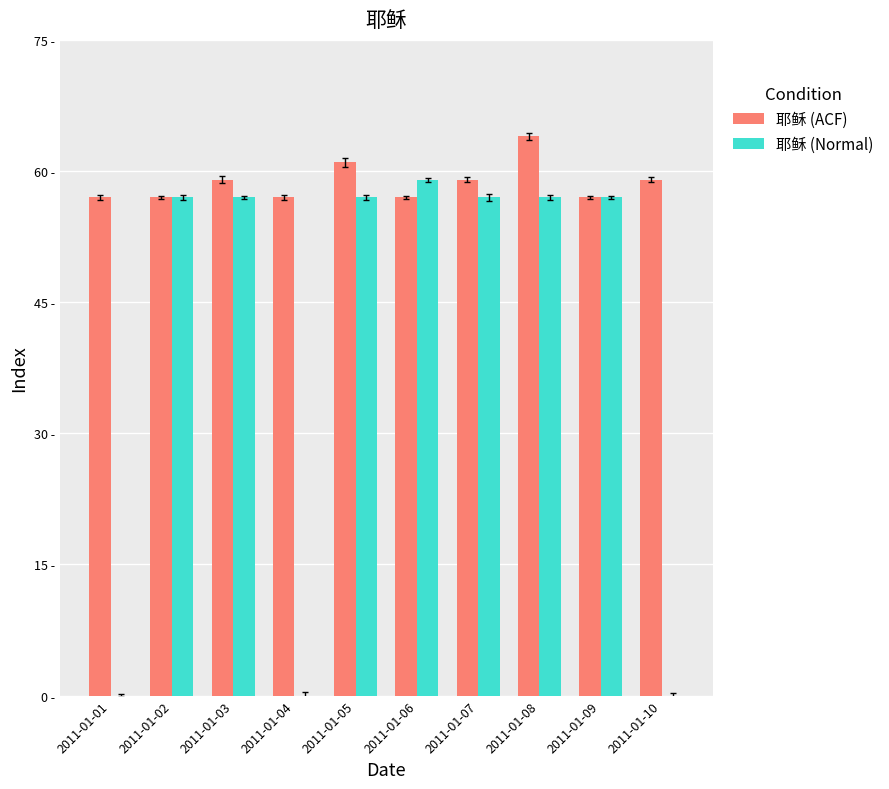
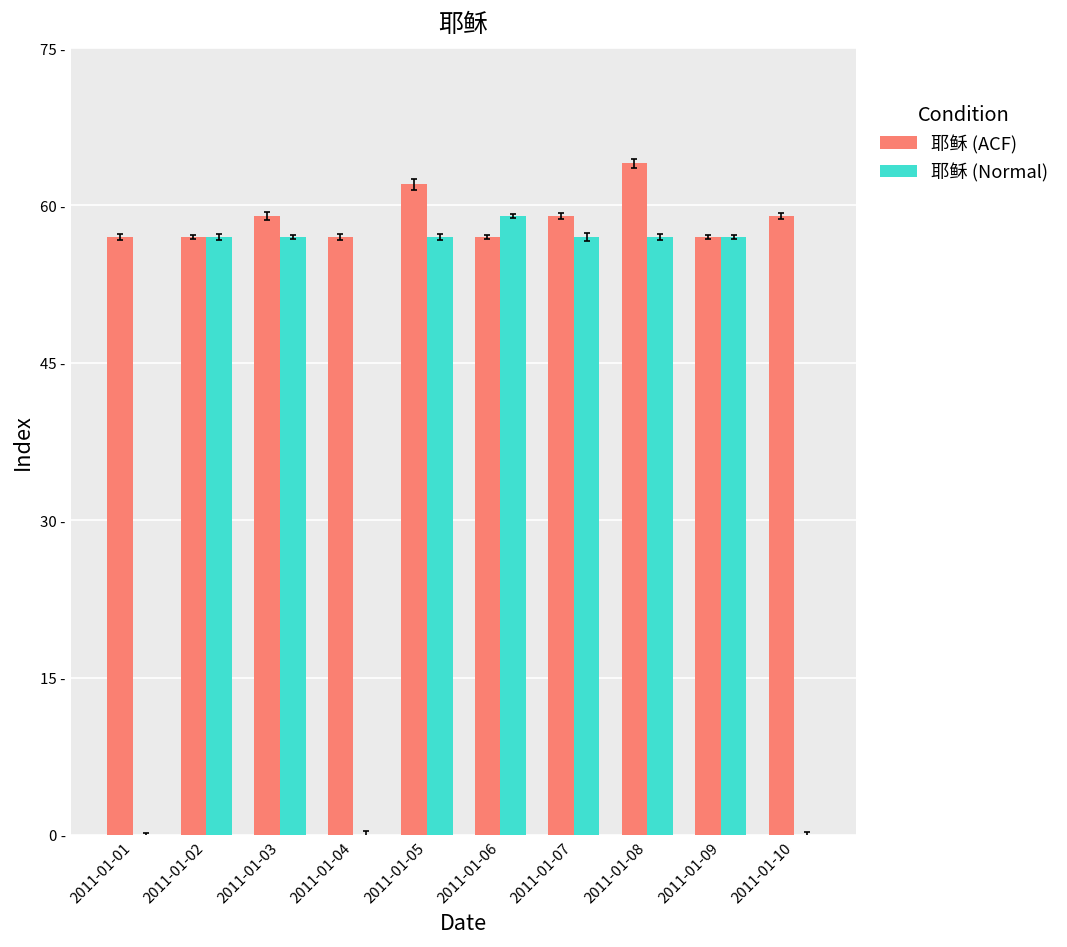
耶稣 (ACF), 2011-01-05: 61 - -> 62 -
